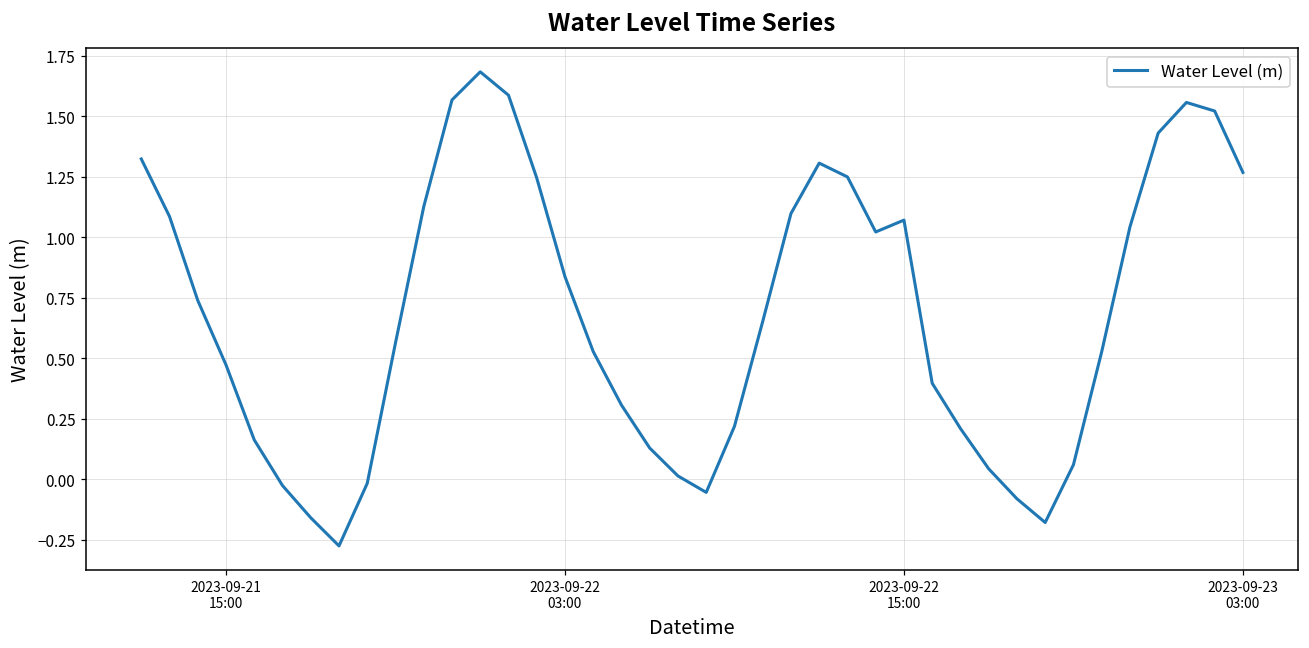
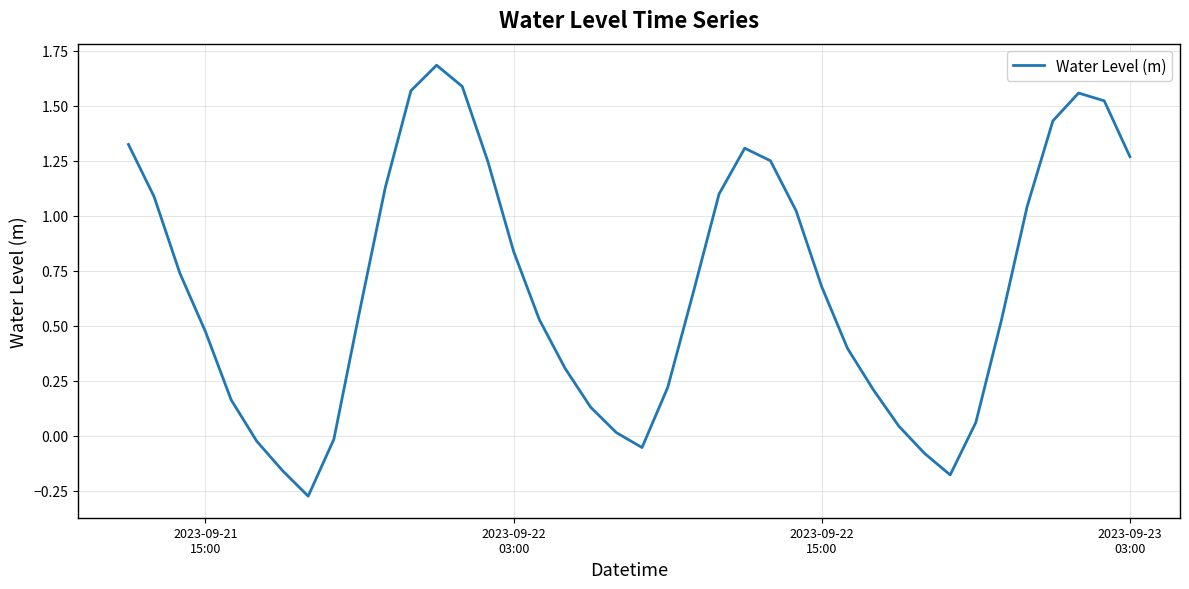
2023-09-22 15:00: 1.07 -> 0.68
